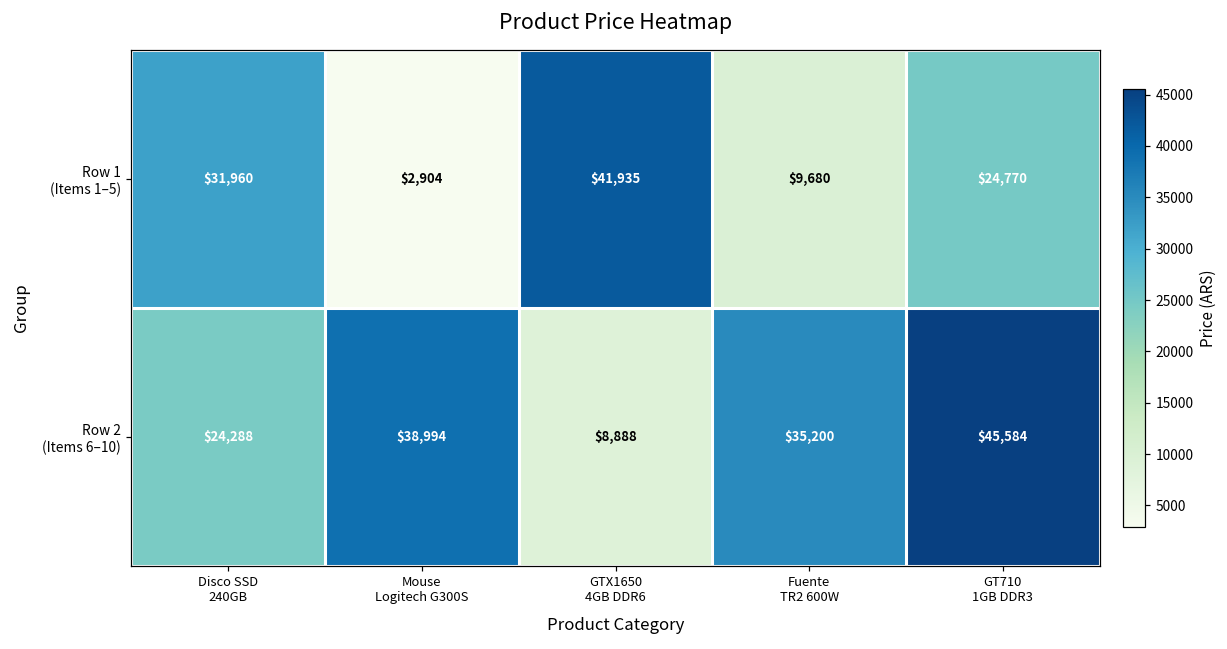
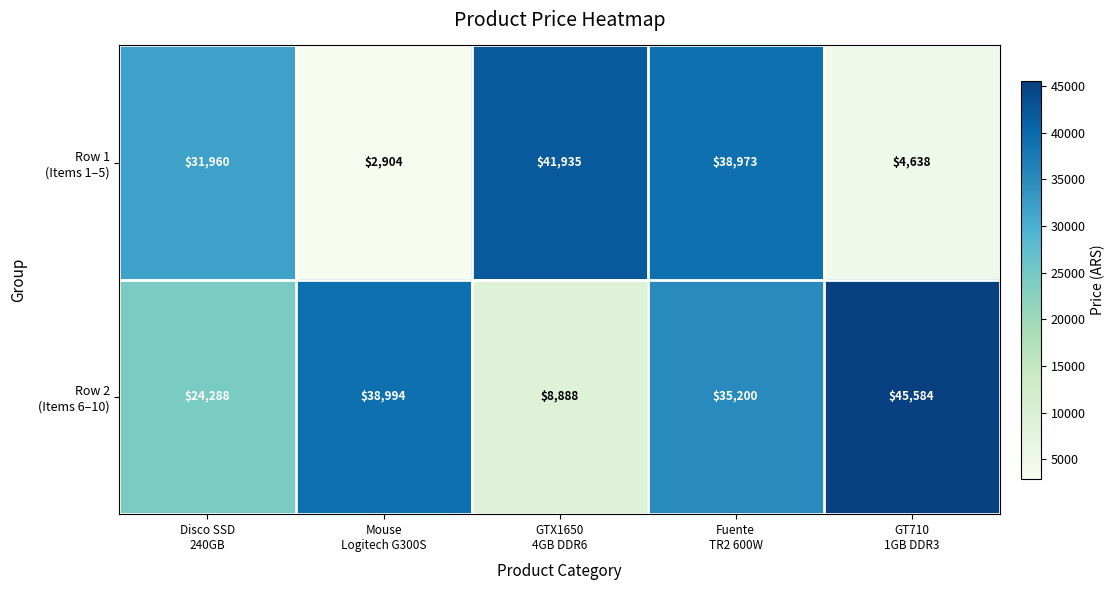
Row 1 (Items 1–5), Fuente TR2 600W: $9,680 -> $38,973
Row 1 (Items 1–5), GT710 1GB DDR3: $24,770 -> $4,638
